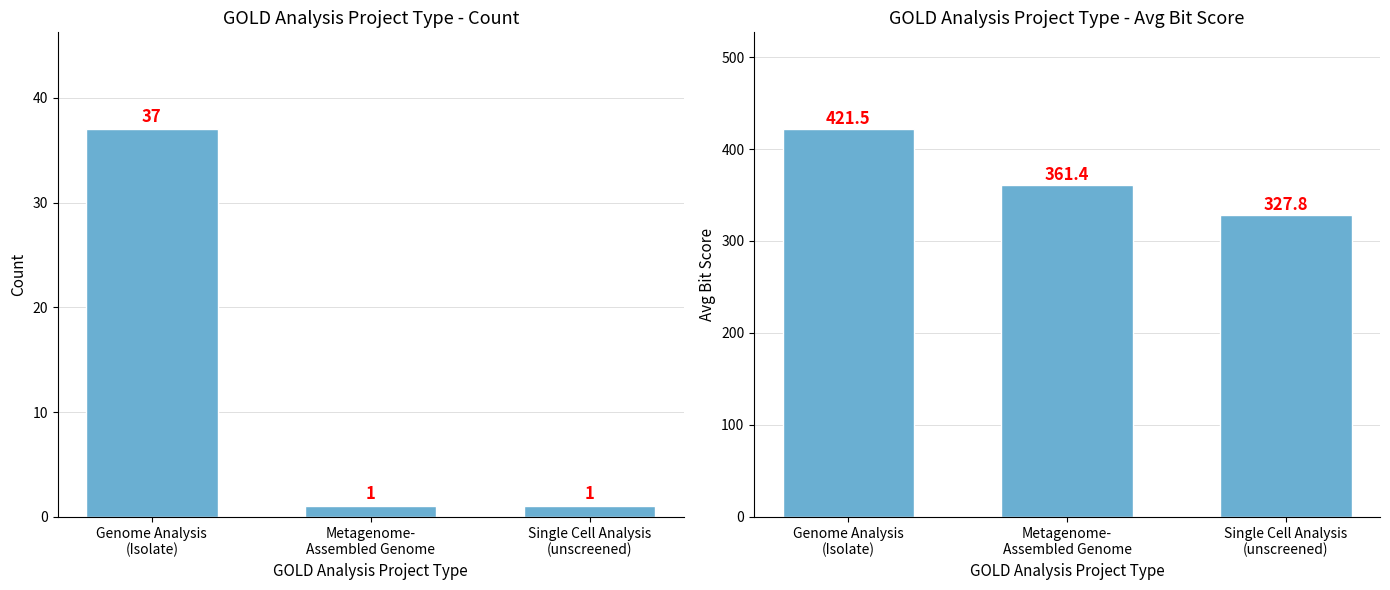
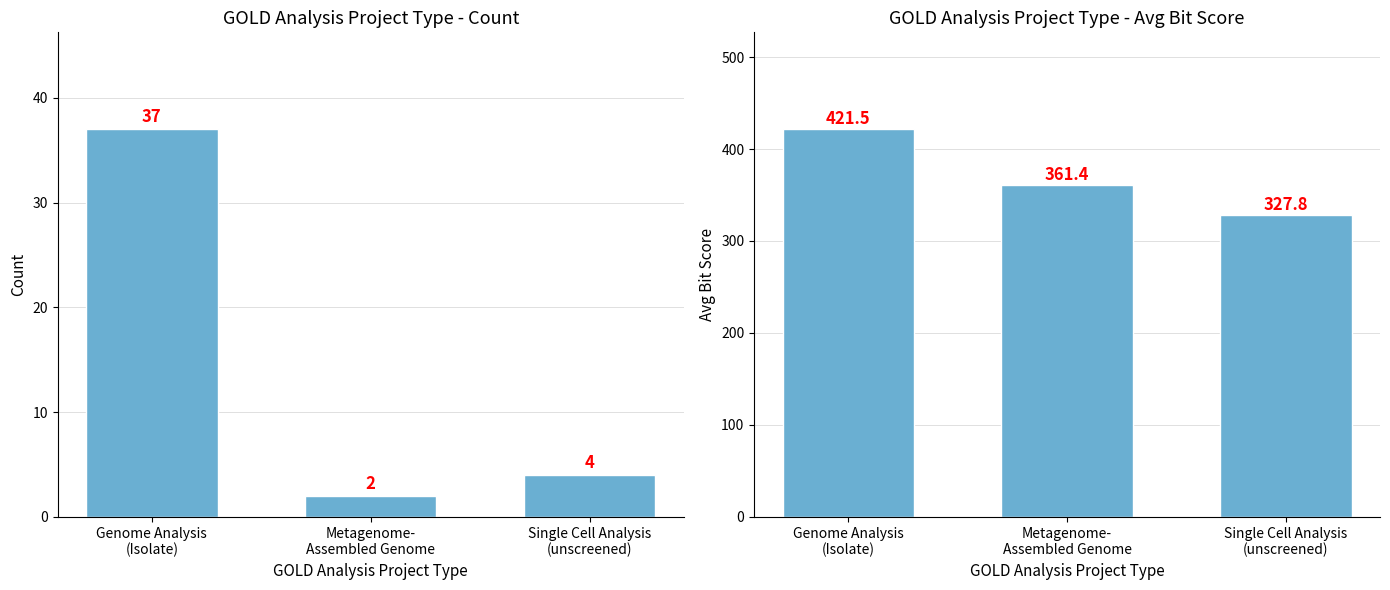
GOLD Analysis Project Type - Count, Metagenome- Assembled Genome: 1 -> 2
GOLD Analysis Project Type - Count, Single Cell Analysis (unscreened): 1 -> 4
